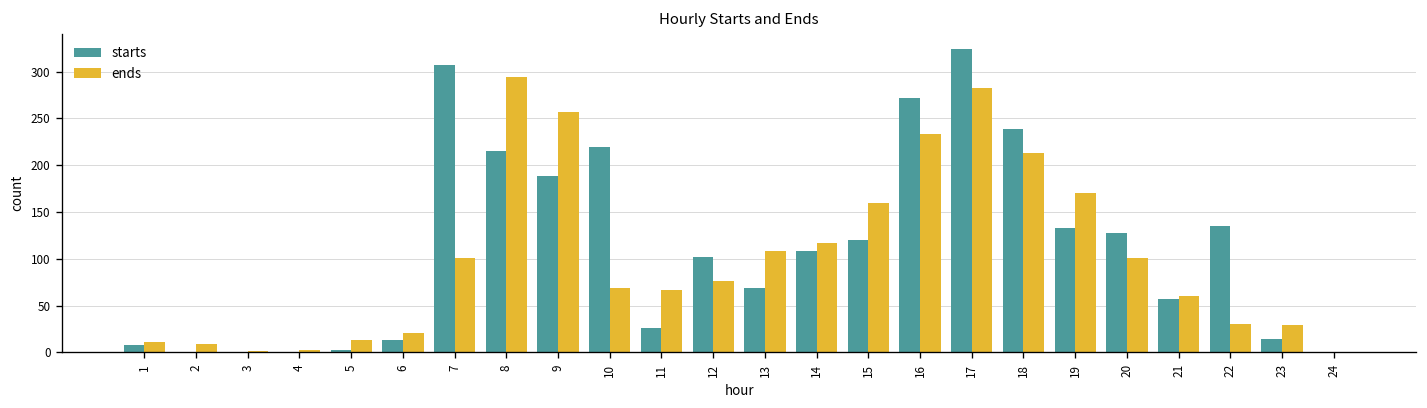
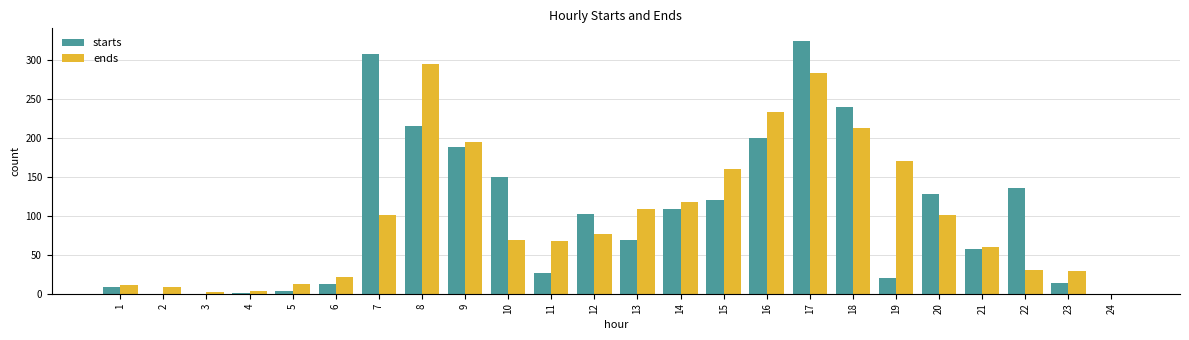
ends, 9: 260 -> 200
starts, 10: 220 -> 150
starts, 16: 270 -> 200
starts, 19: 130 -> 20
